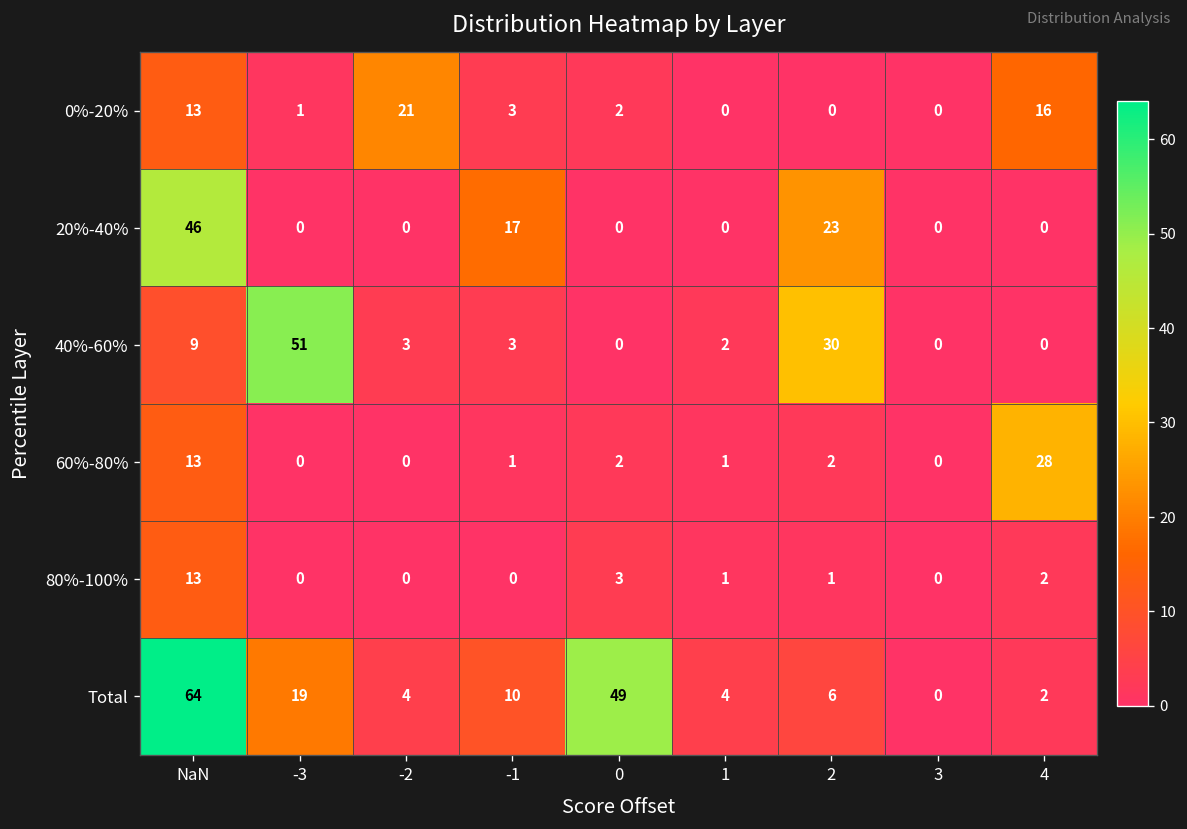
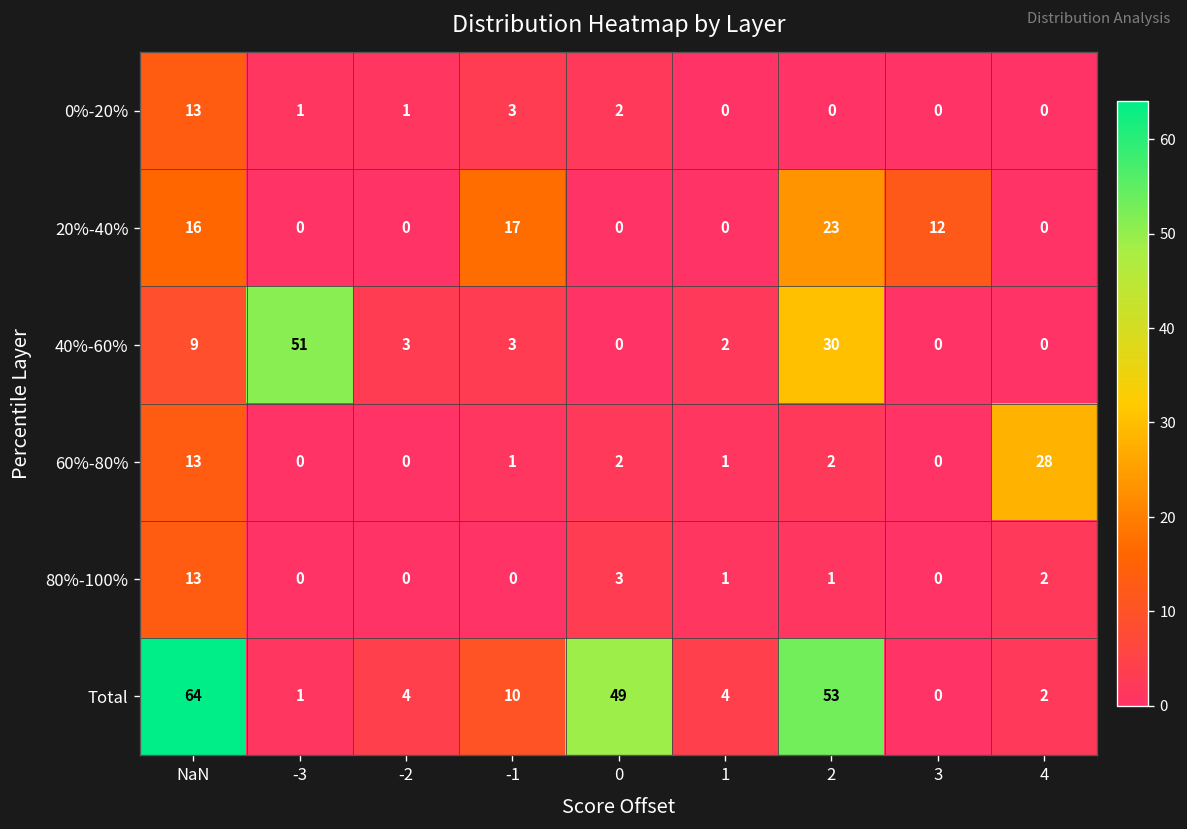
0%-20%, -2: 21 -> 1
0%-20%, 4: 16 -> 0
20%-40%, NaN: 46 -> 16
20%-40%, 3: 0 -> 12
Total, -3: 19 -> 1
Total, 2: 6 -> 53
